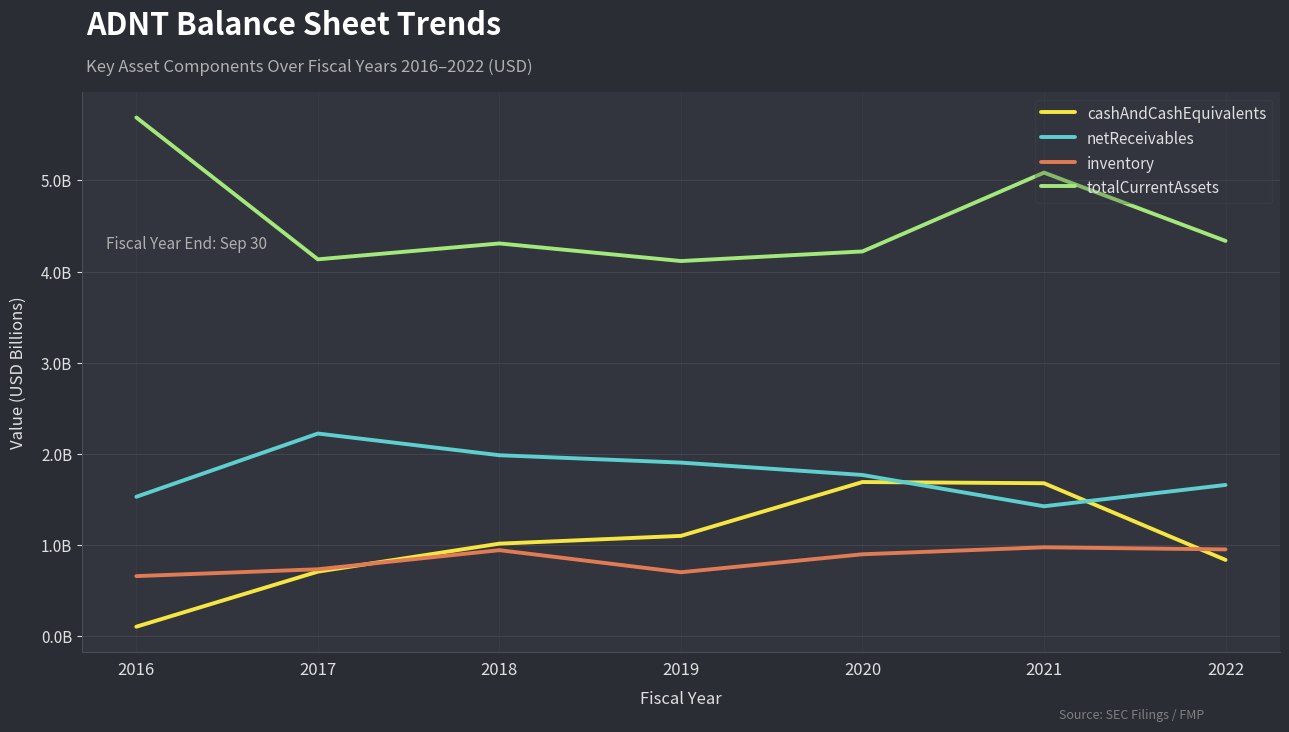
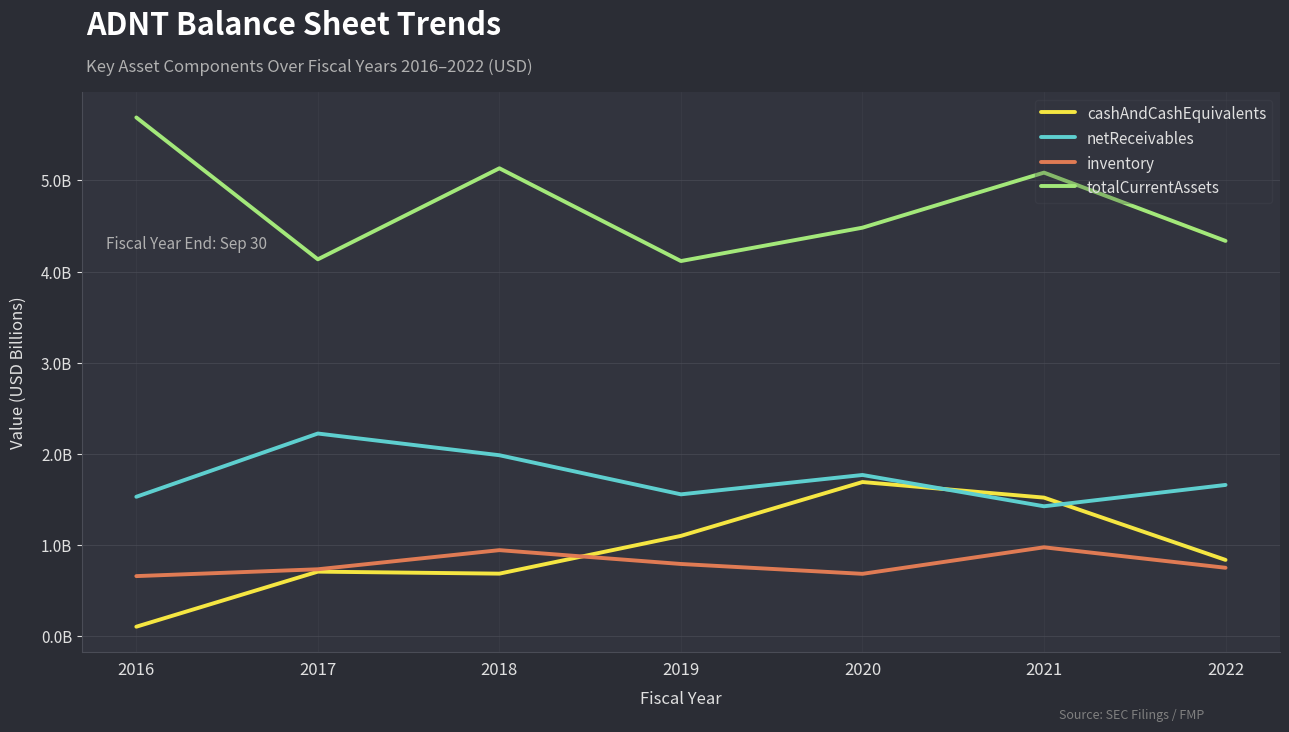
cashAndCashEquivalents, 2018: 1000000000 -> 700000000
totalCurrentAssets, 2018: 4300000000 -> 5100000000
netReceivables, 2019: 1900000000 -> 1600000000
inventory, 2019: 700000000 -> 800000000
inventory, 2020: 900000000 -> 700000000
totalCurrentAssets, 2020: 4200000000 -> 4500000000
cashAndCashEquivalents, 2021: 1700000000 -> 1500000000
inventory, 2022: 1000000000 -> 800000000
